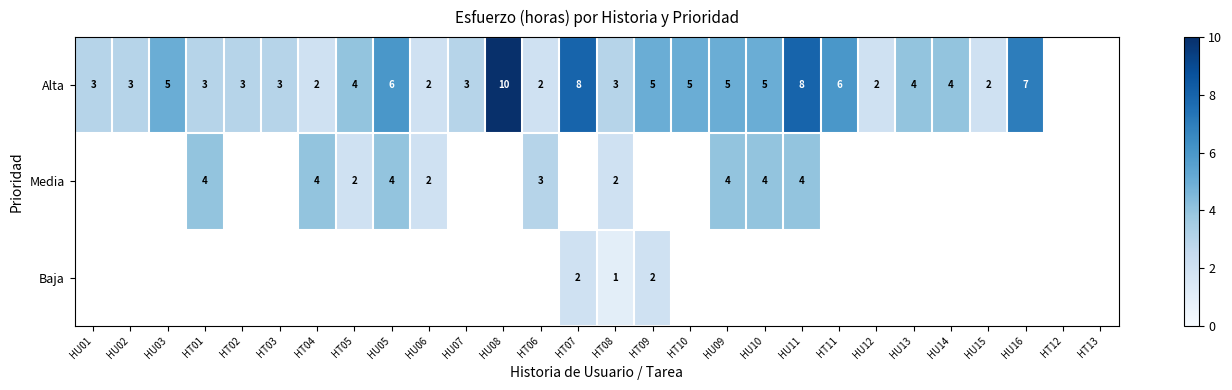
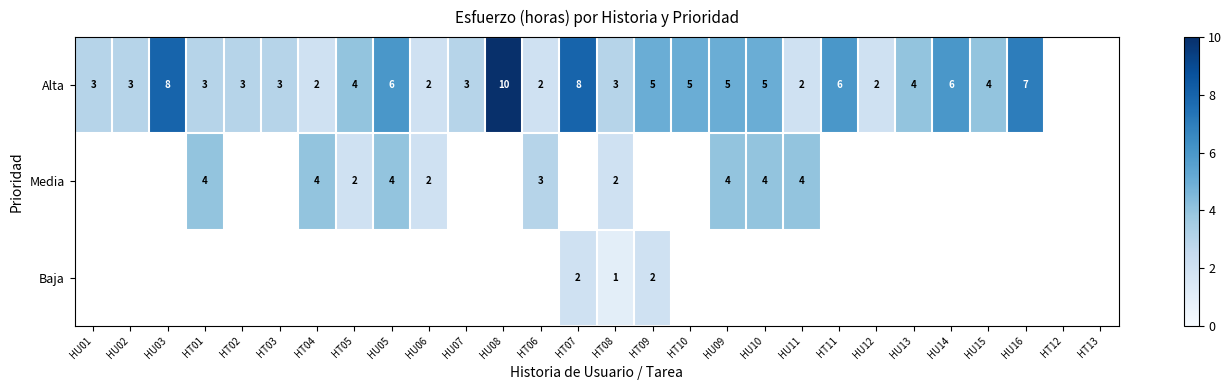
Alta, HU03: 5 -> 8
Alta, HU11: 8 -> 2
Alta, HU14: 4 -> 6
Alta, HU15: 2 -> 4
